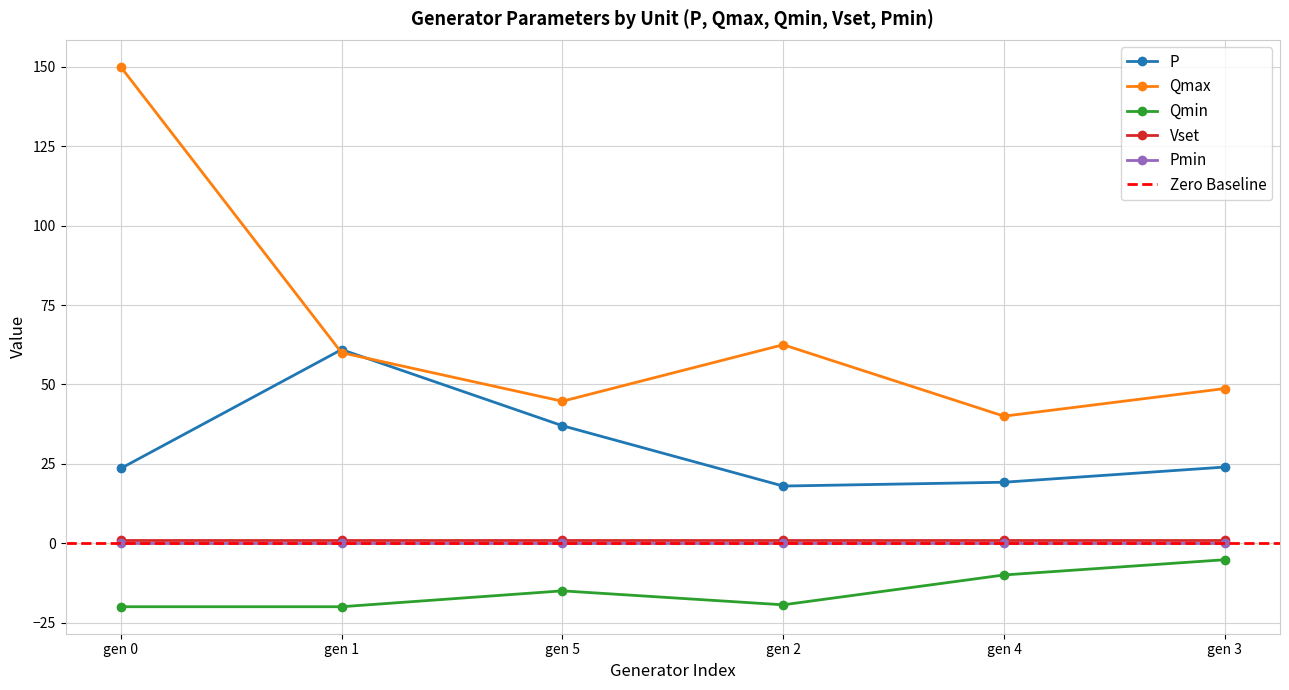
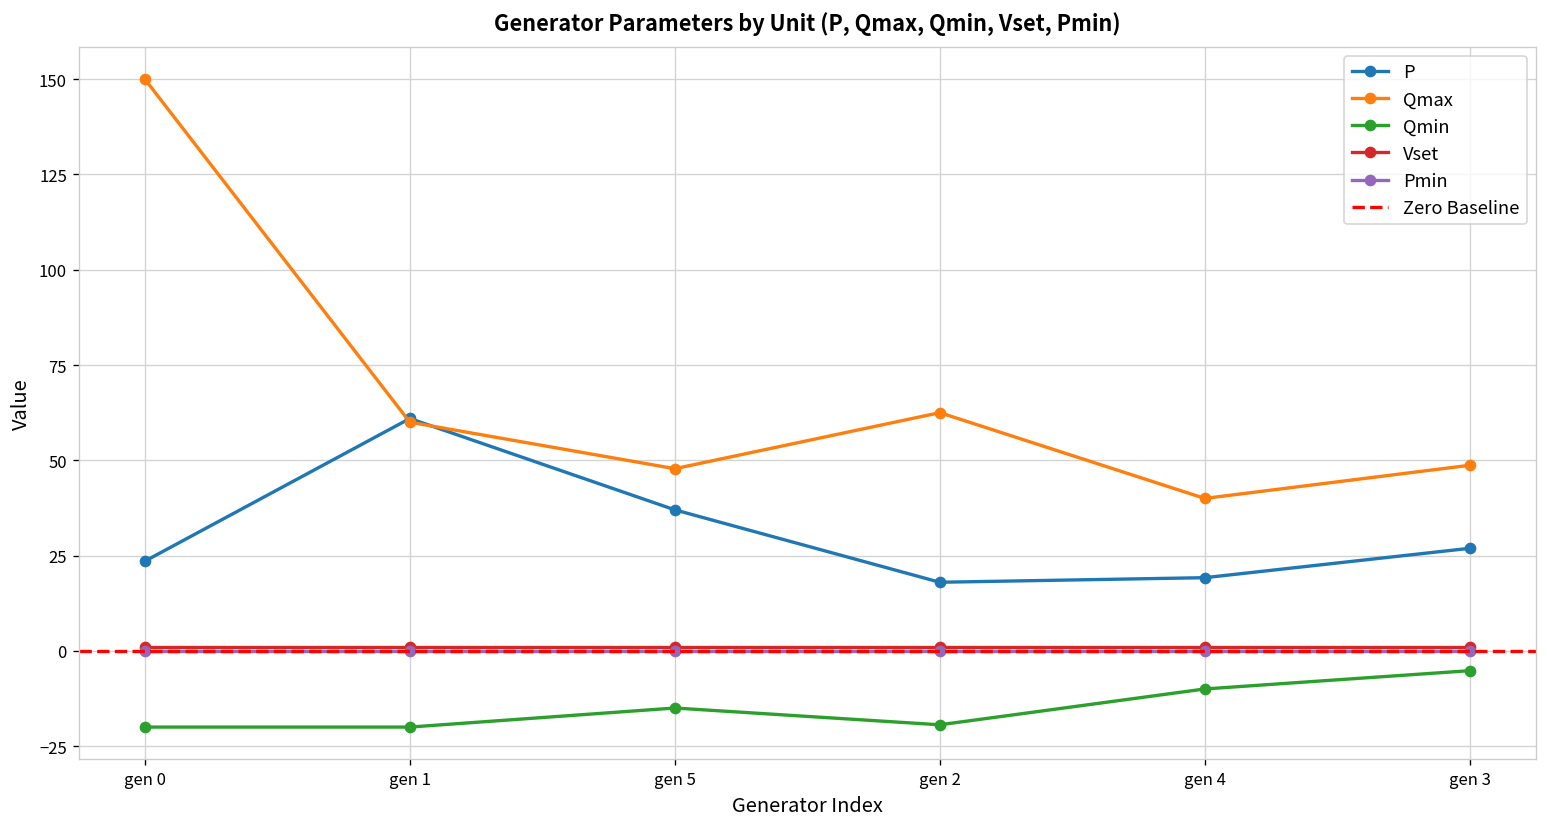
Qmax, gen 5: 45 -> 48
P, gen 3: 24 -> 27
